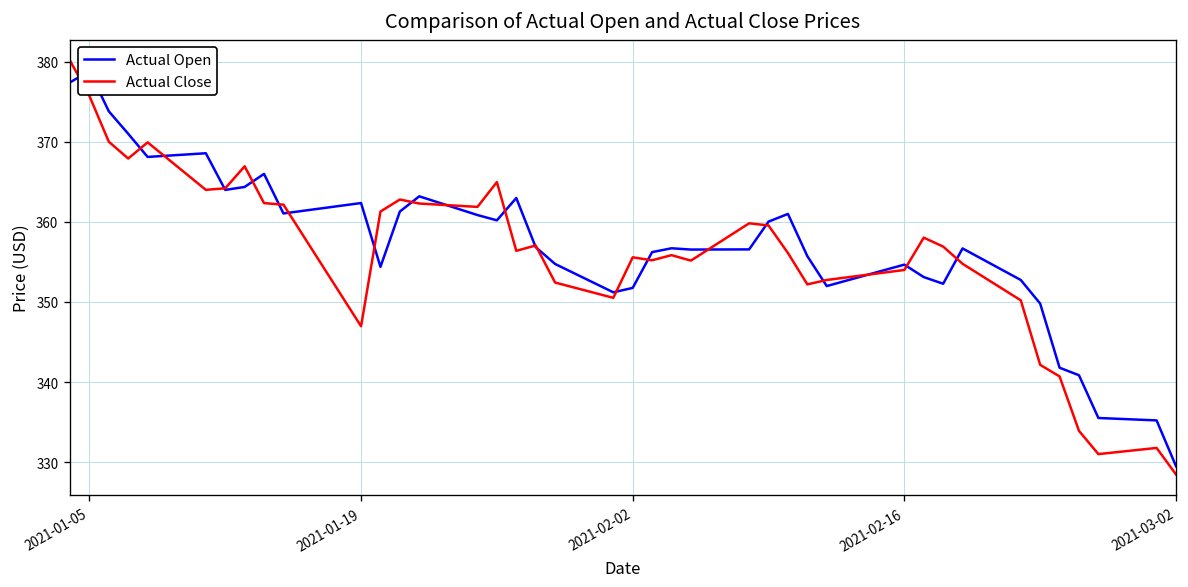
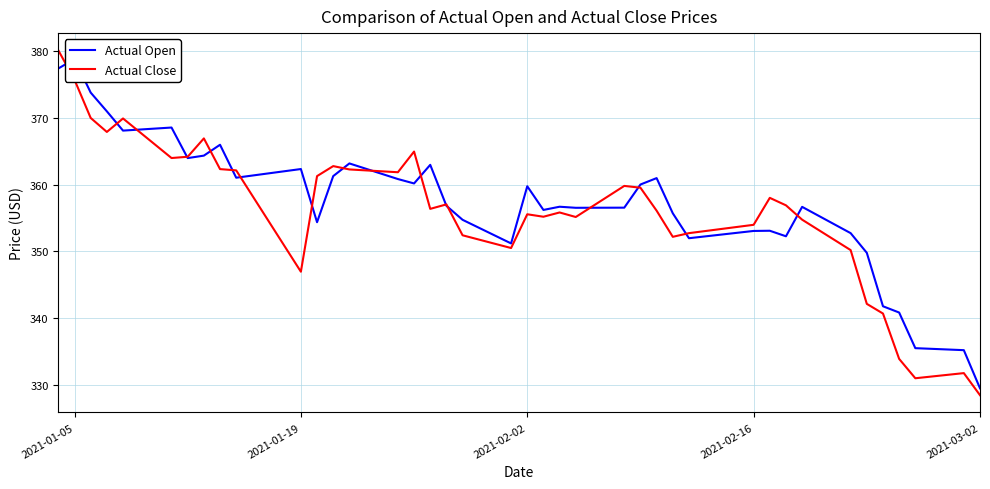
Actual Open, 2021-02-02: 352 -> 360
Actual Open, 2021-02-16: 355 -> 353
